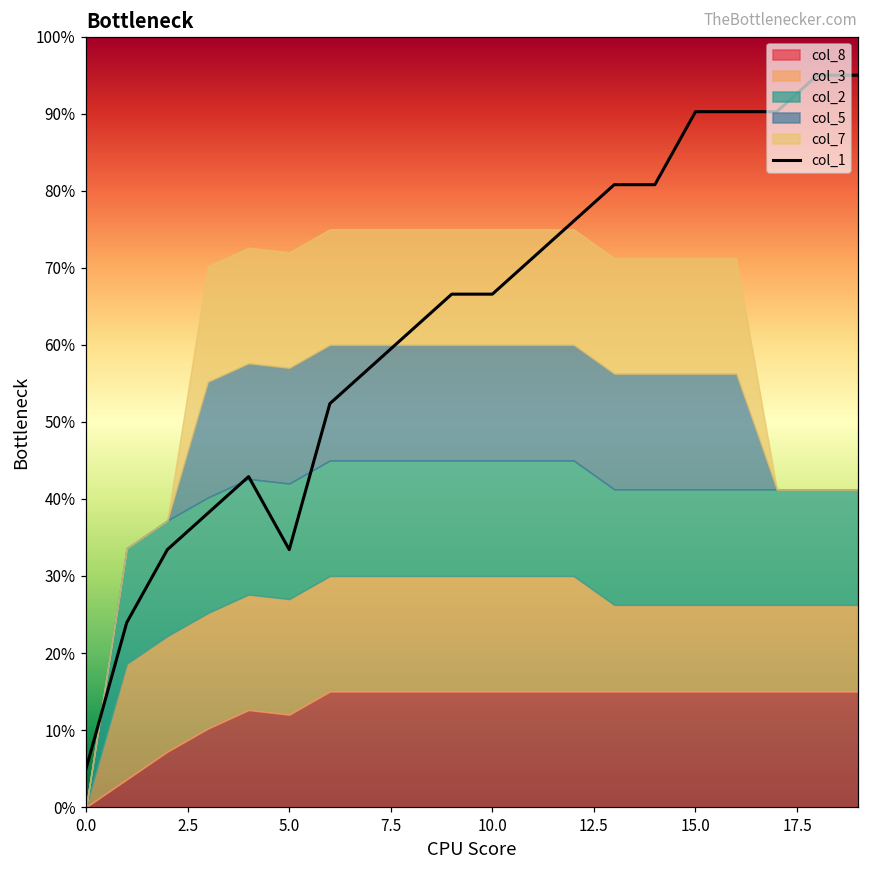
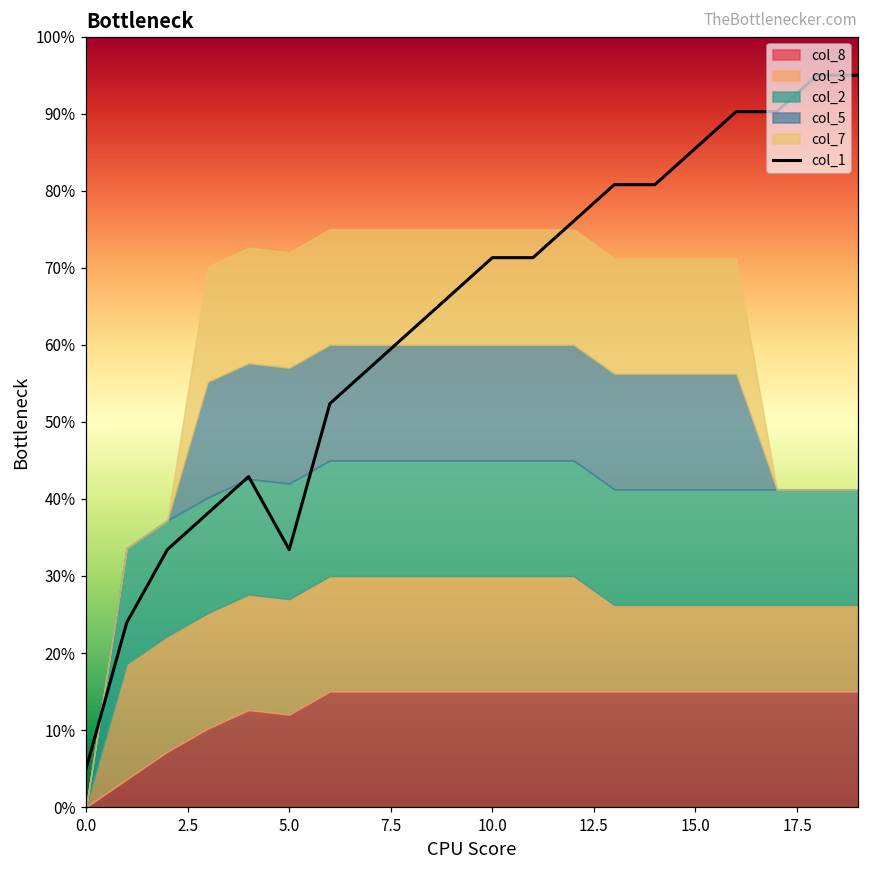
col_1, 10.0: 67% -> 71%
col_1, 15.0: 90% -> 86%
